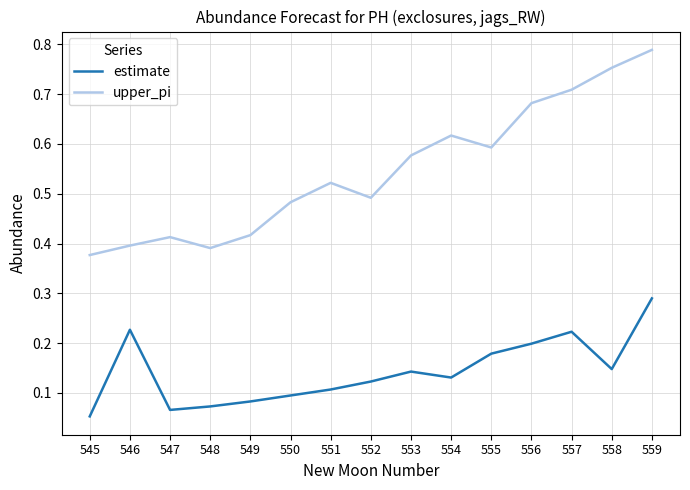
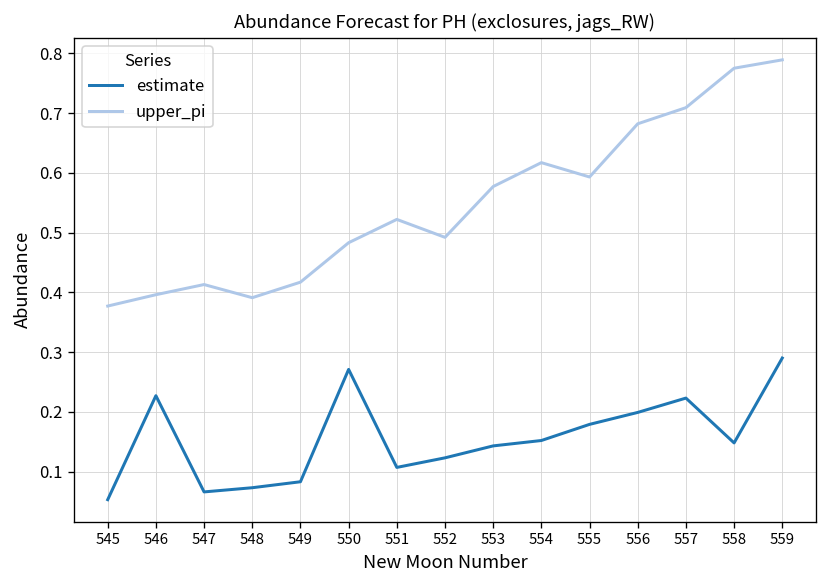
estimate, 550: 0.10 -> 0.27
estimate, 554: 0.13 -> 0.15
upper_pi, 558: 0.75 -> 0.78
